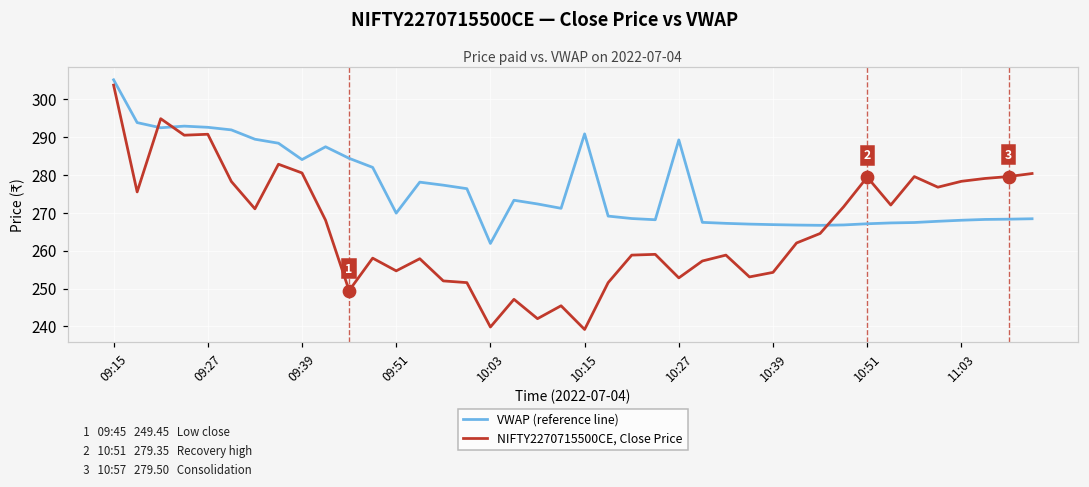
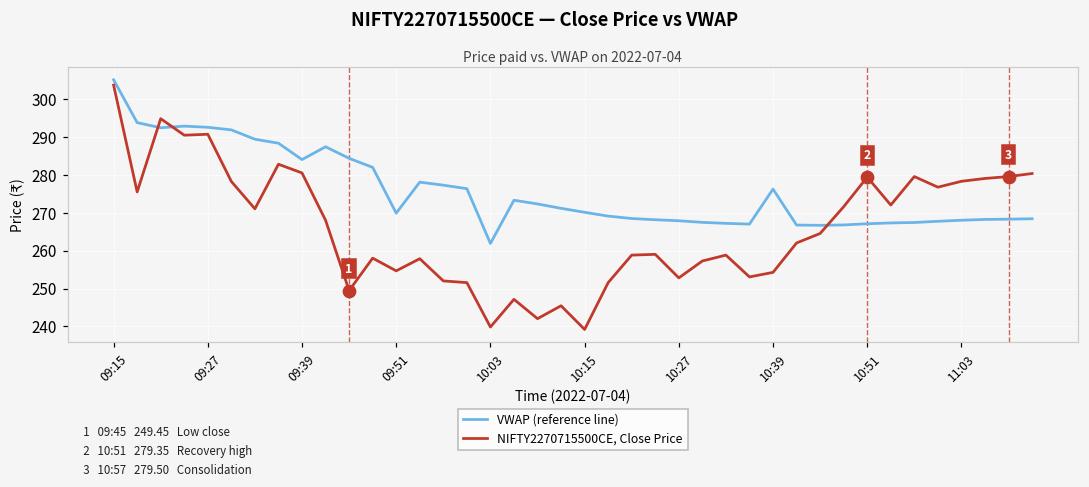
VWAP (reference line), 10:15: 291 -> 270
VWAP (reference line), 10:27: 289 -> 268
VWAP (reference line), 10:39: 267 -> 276
